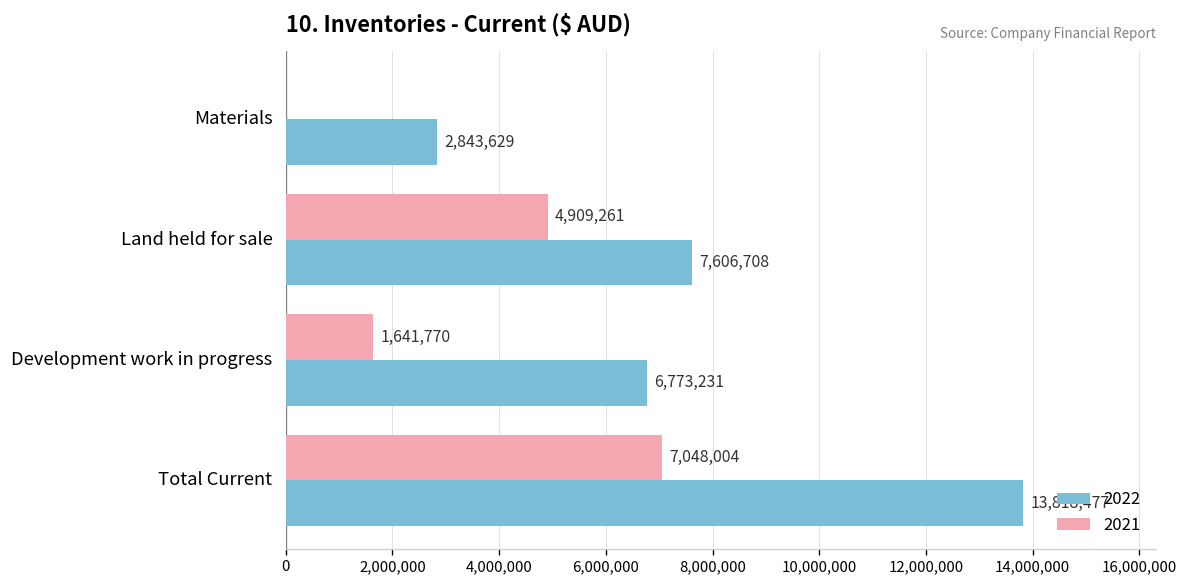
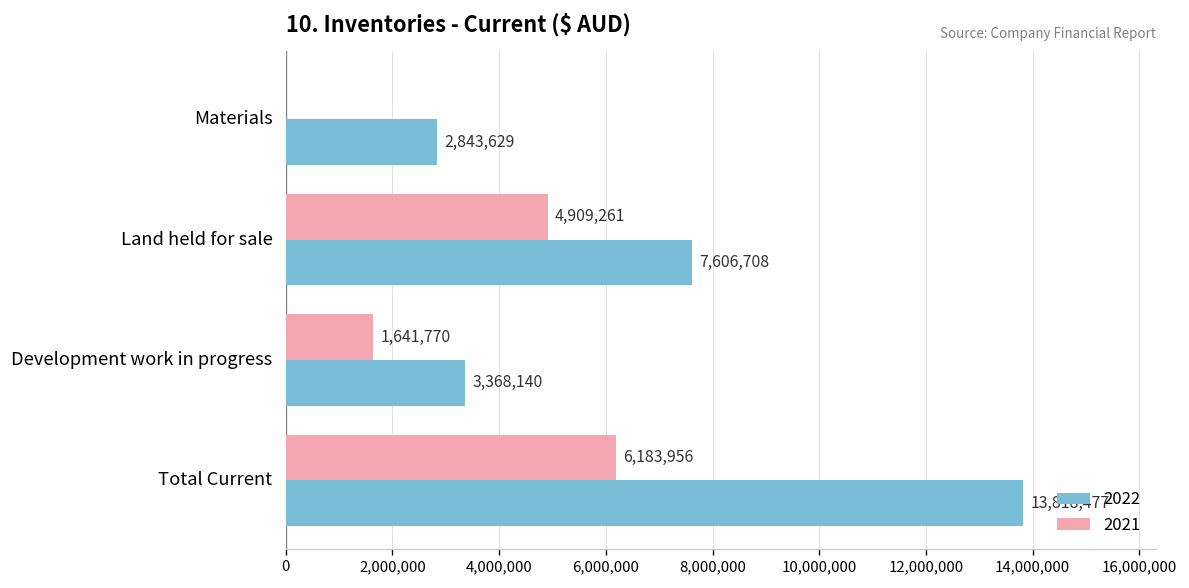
2022, Development work in progress: 6,773,231 -> 3,368,140
2021, Total Current: 7,048,004 -> 6,183,956
